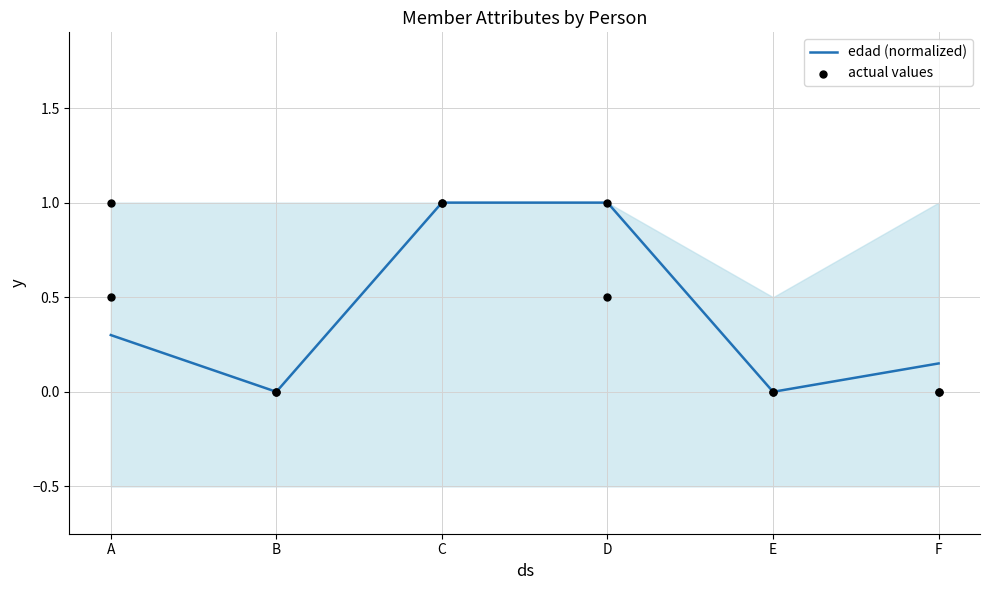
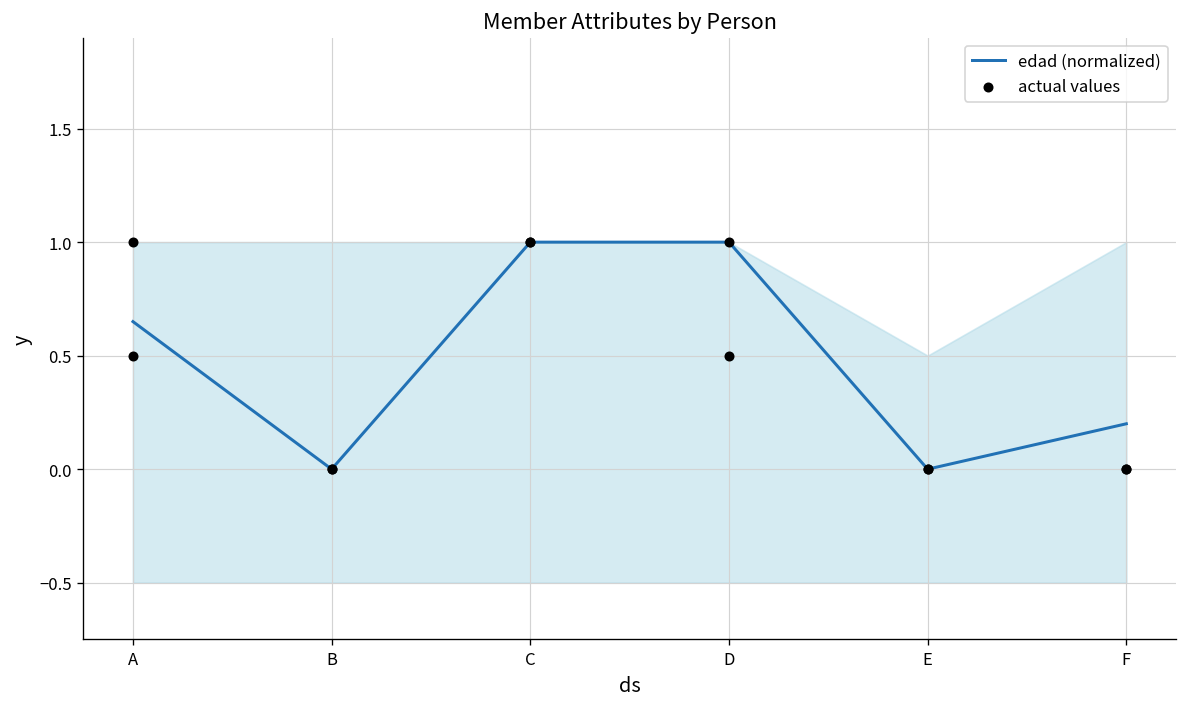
edad (normalized), A: 0.30 -> 0.65
edad (normalized), F: 0.15 -> 0.20
